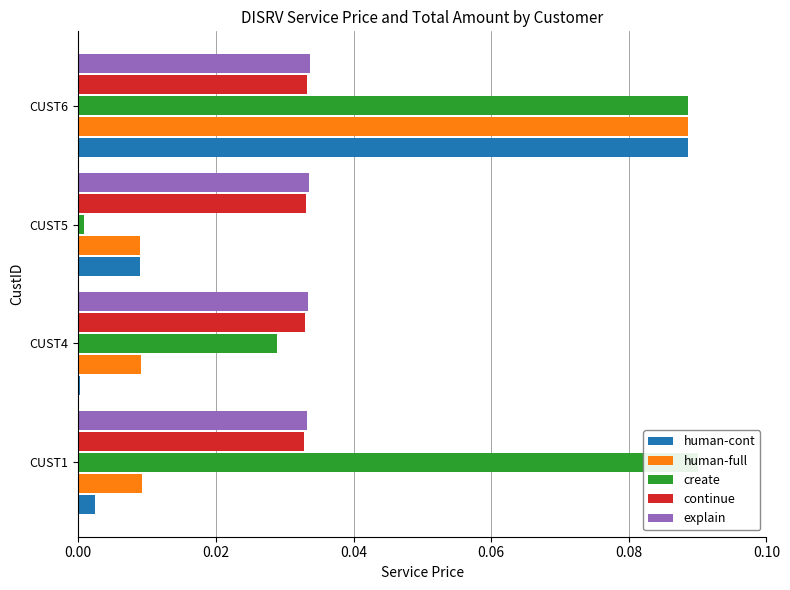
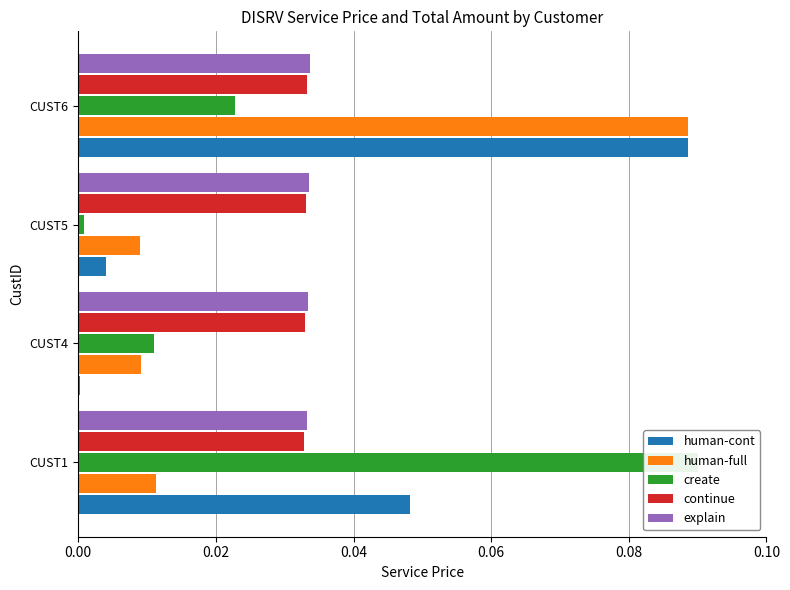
create, CUST6: 0.089 -> 0.023
human-cont, CUST5: 0.009 -> 0.004
create, CUST4: 0.029 -> 0.011
human-full, CUST1: 0.009 -> 0.011
human-cont, CUST1: 0.002 -> 0.048
